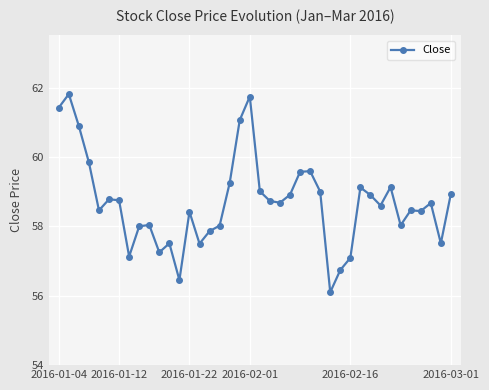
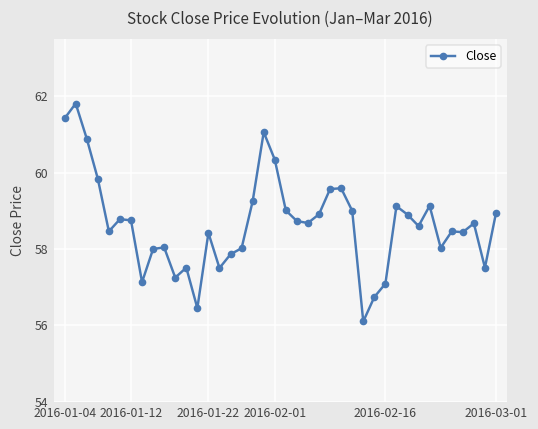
2016-02-01: 61.7 -> 60.3
